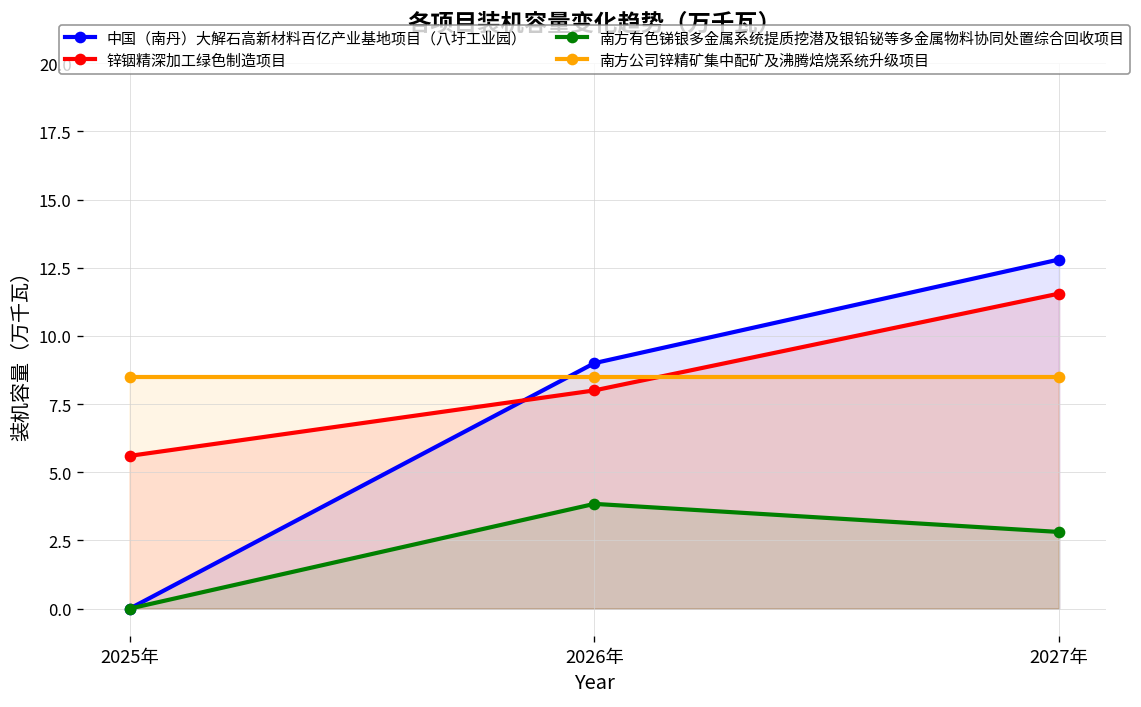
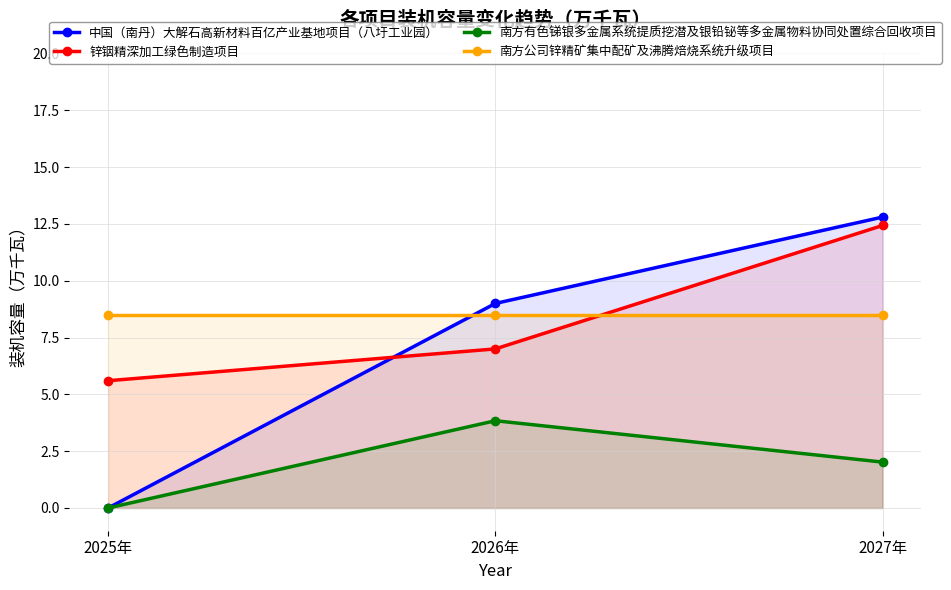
锌铟精深加工绿色制造项目, 2026年: 8 -> 7
锌铟精深加工绿色制造项目, 2027年: 11.6 -> 12.4
南方有色锑银多金属系统提质挖潜及银铅铋等多金属物料协同处置综合回收项目, 2027年: 2.8 -> 2.0
